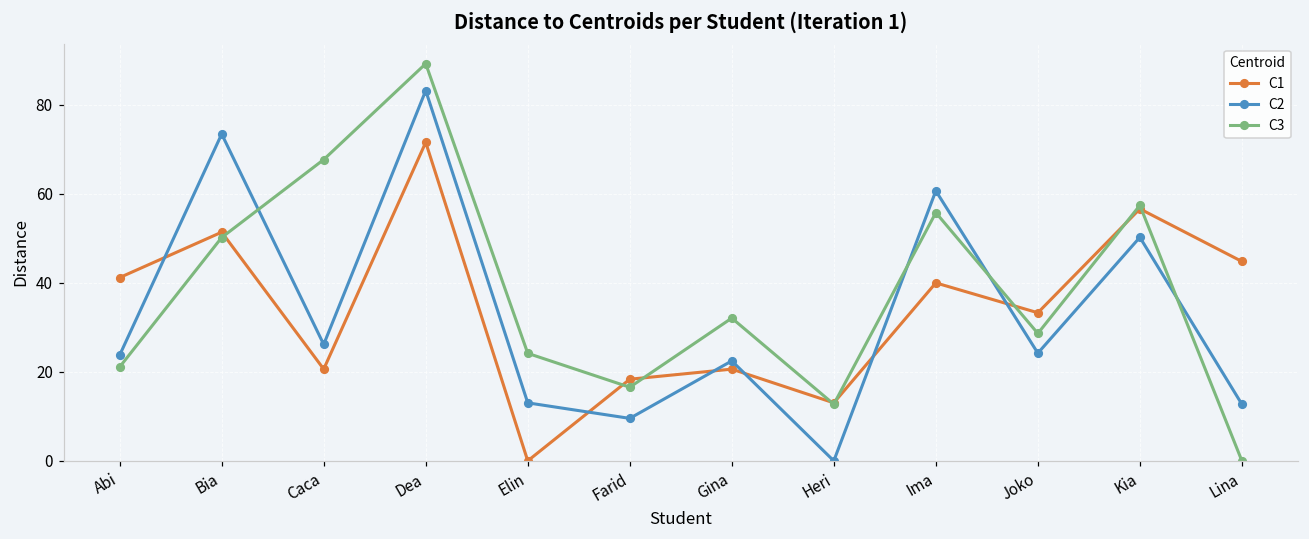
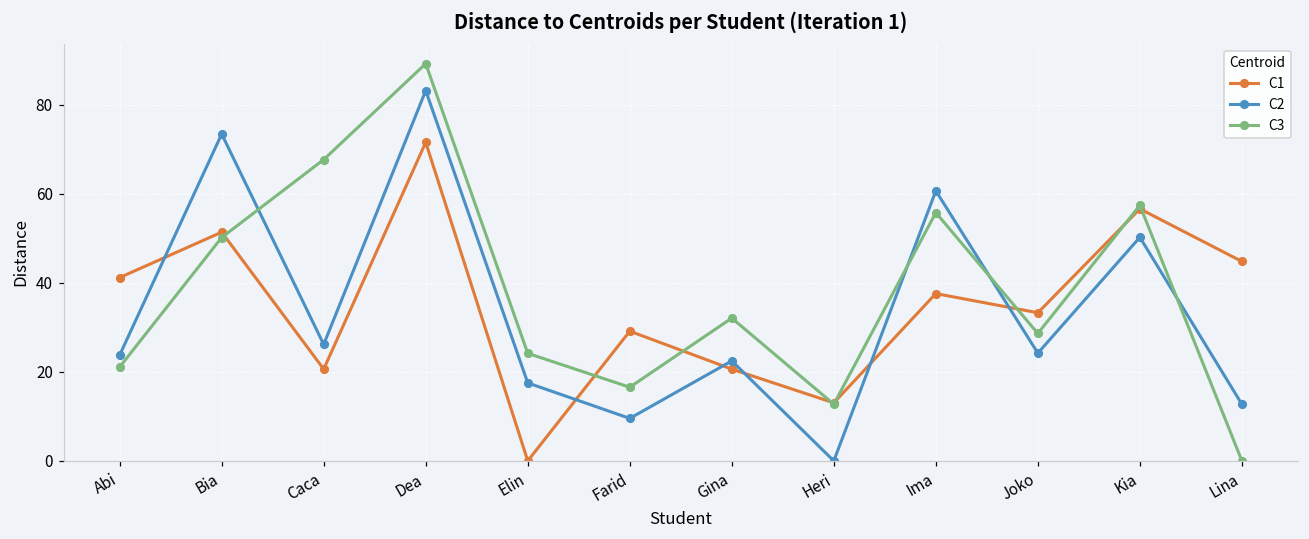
C2, Elin: 13 -> 18
C1, Farid: 18 -> 29
C1, Ima: 40 -> 38
